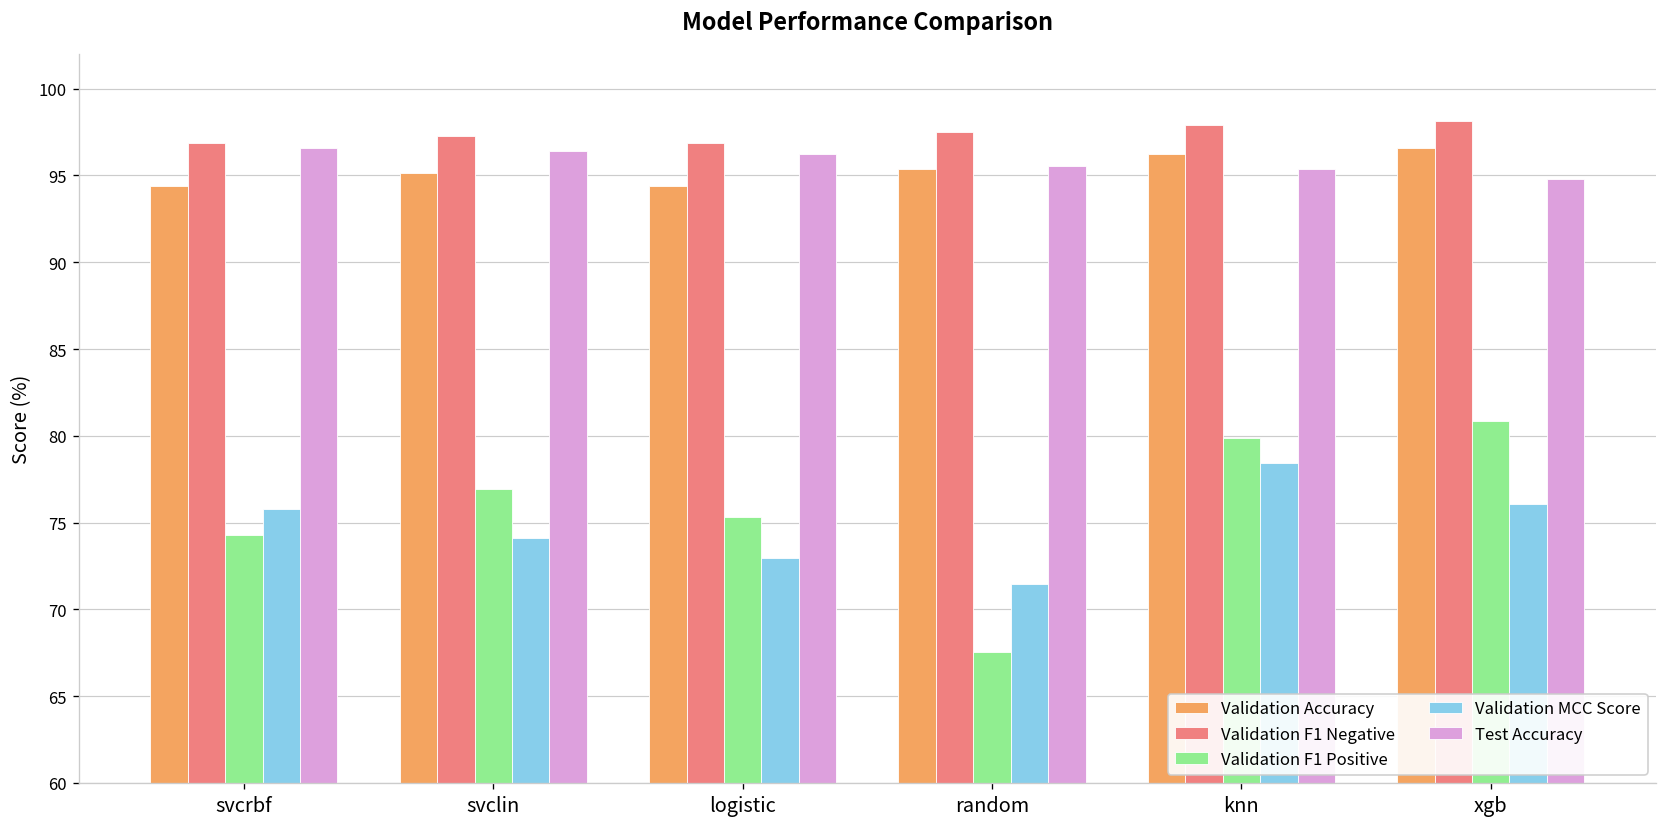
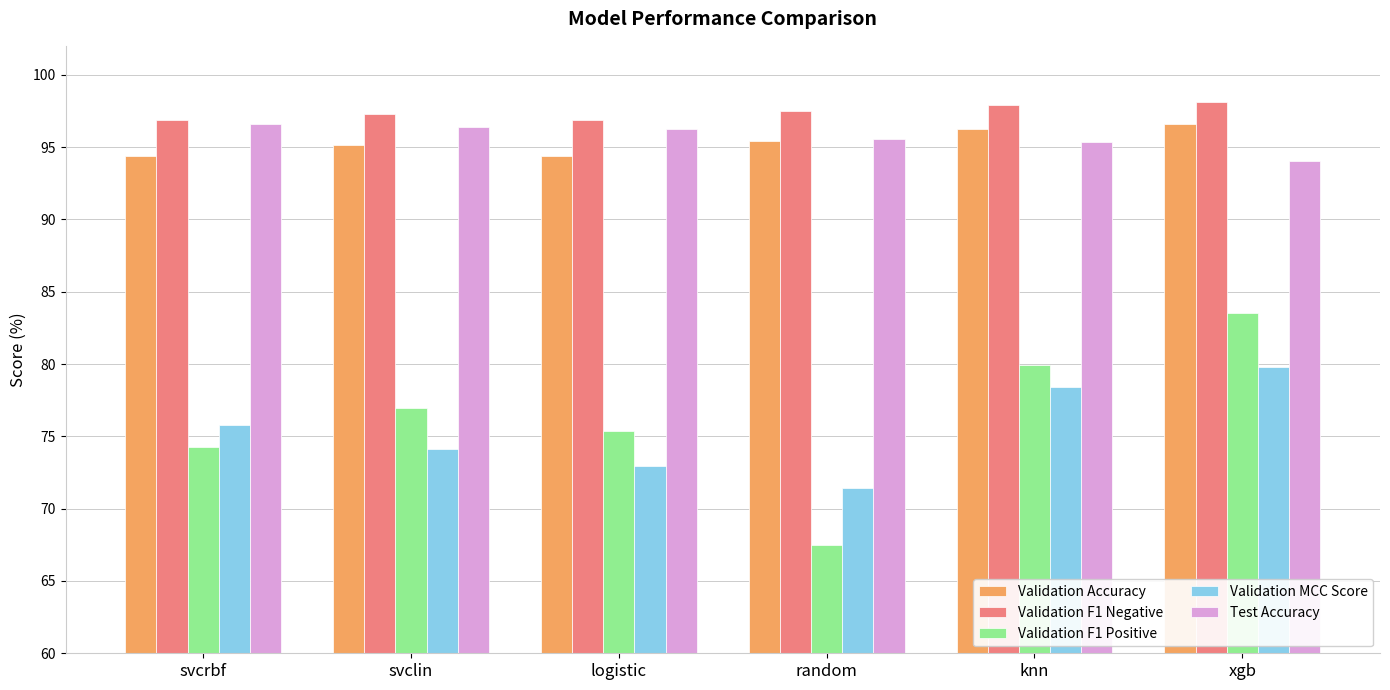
Validation F1 Positive, xgb: 80.9 -> 83.6
Validation MCC Score, xgb: 76.1 -> 79.8
Test Accuracy, xgb: 94.8 -> 94.0
